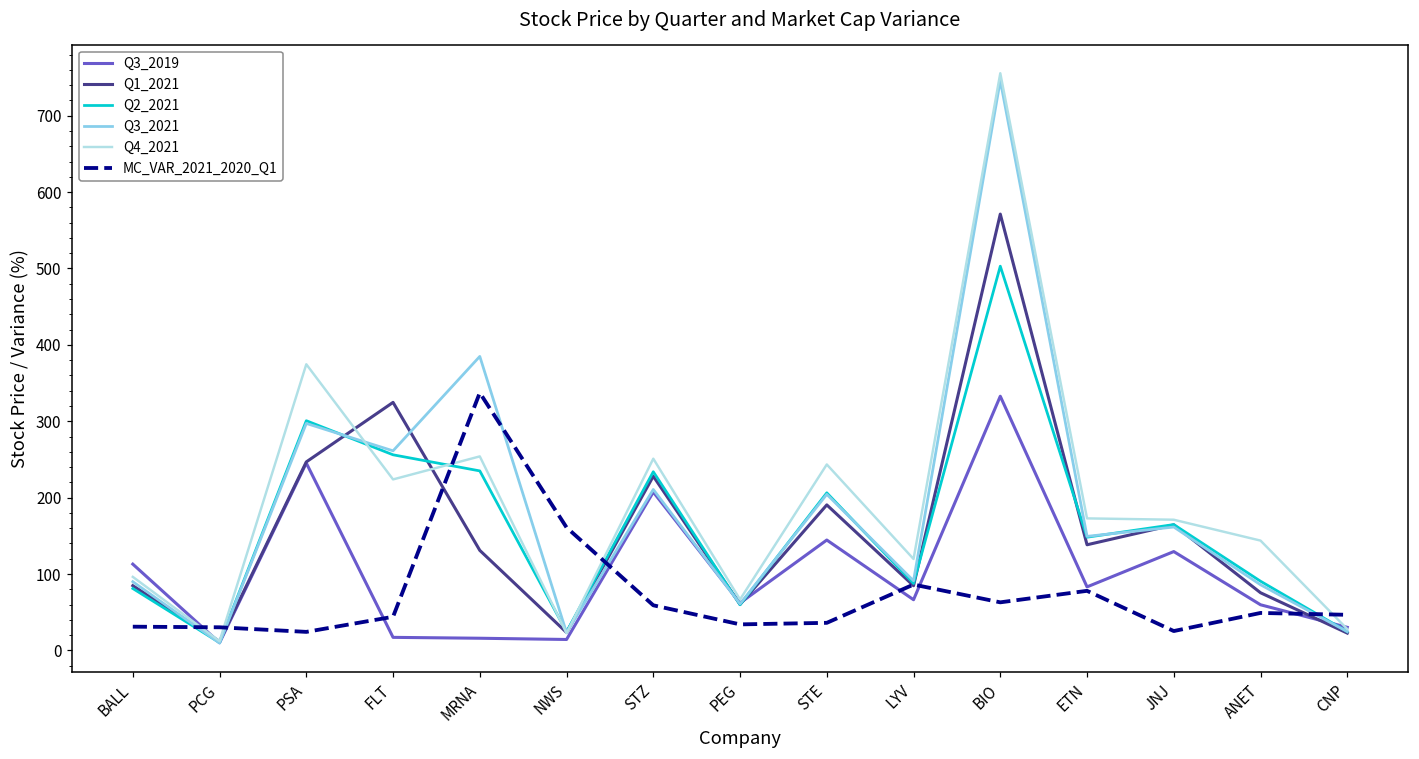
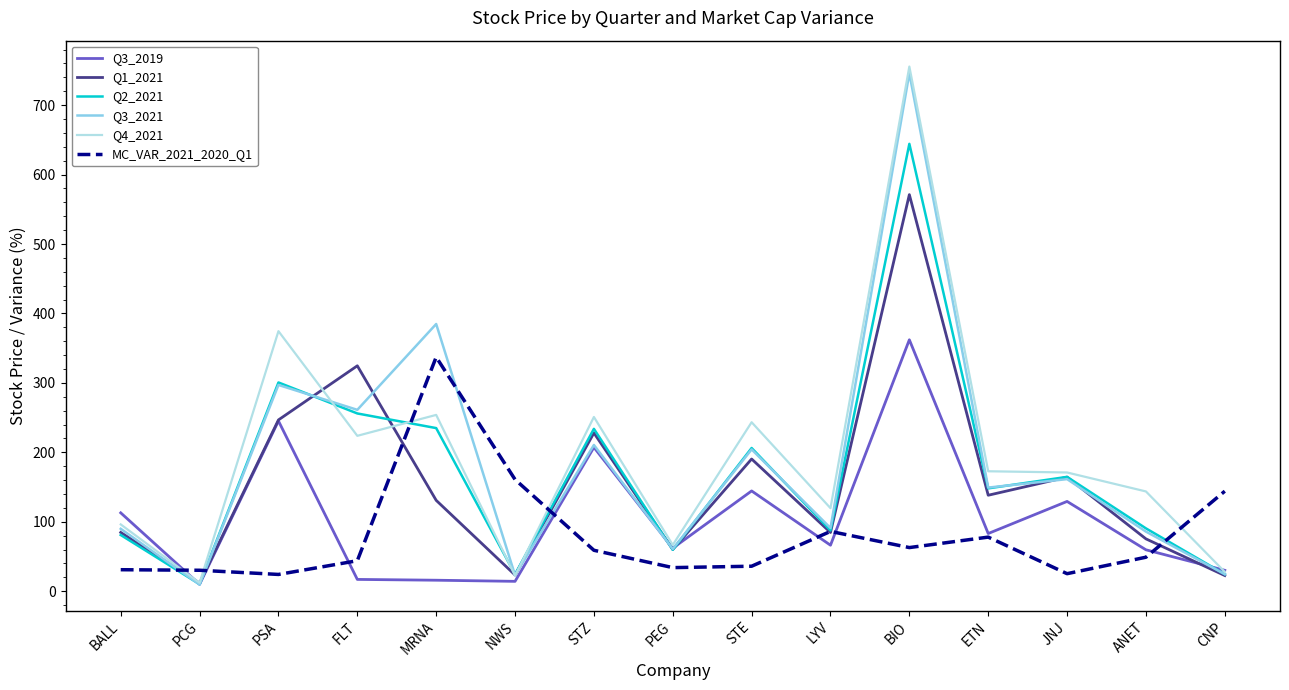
Q3_2019, BIO: 330 -> 360
Q2_2021, BIO: 500 -> 640
MC_VAR_2021_2020_Q1, CNP: 50 -> 140
